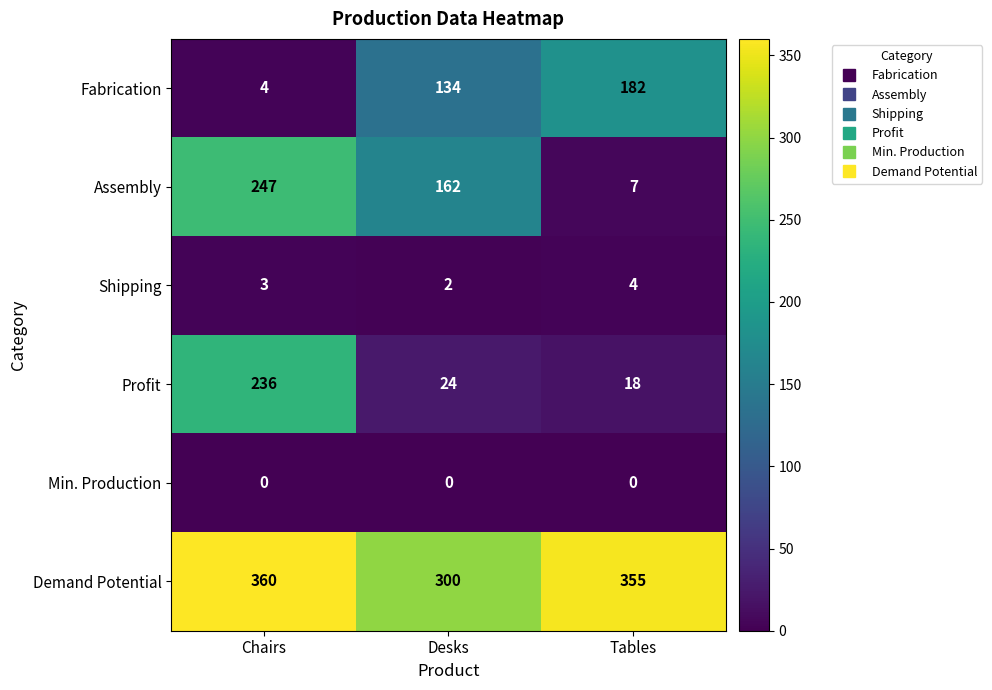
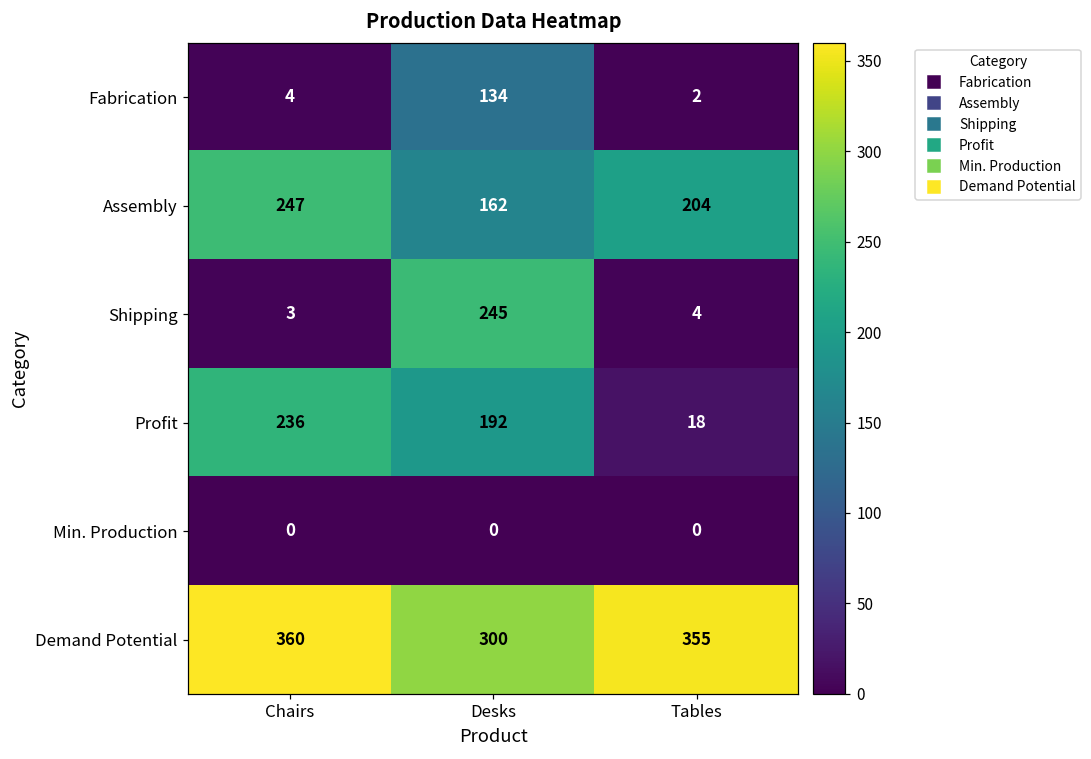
Fabrication, Tables: 182 -> 2
Assembly, Tables: 7 -> 204
Shipping, Desks: 2 -> 245
Profit, Desks: 24 -> 192
